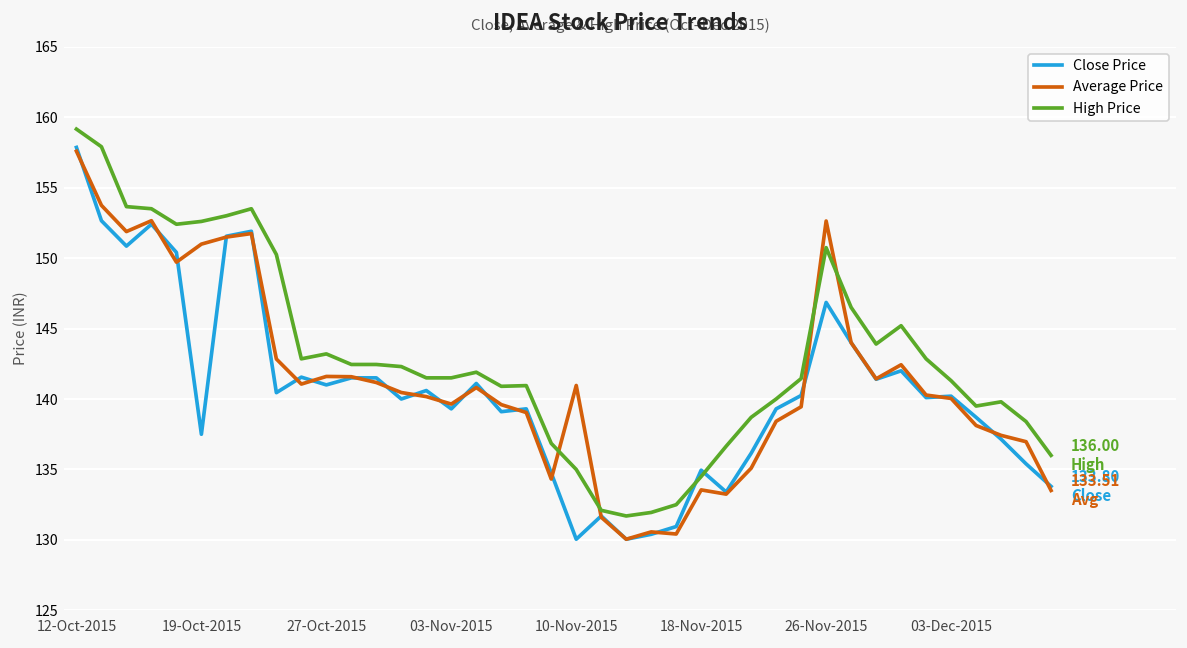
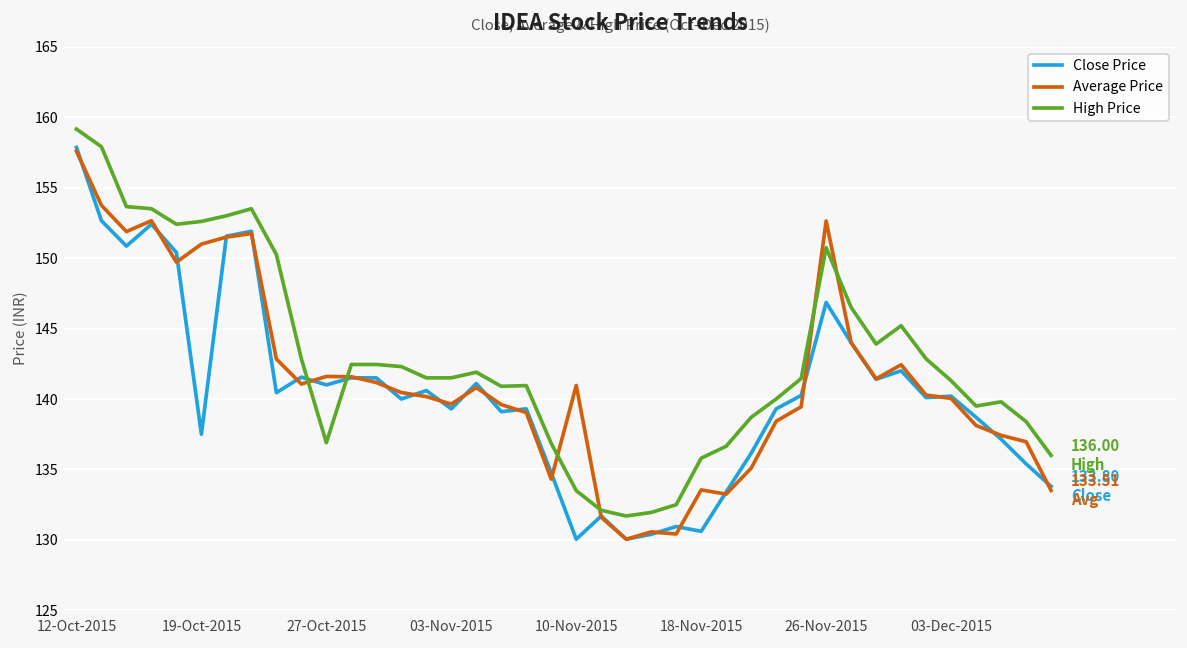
High Price, 27-Oct-2015: 143.2 -> 136.9
High Price, 10-Nov-2015: 135.0 -> 133.5
Close Price, 18-Nov-2015: 135.0 -> 130.6
High Price, 18-Nov-2015: 134.5 -> 135.8
